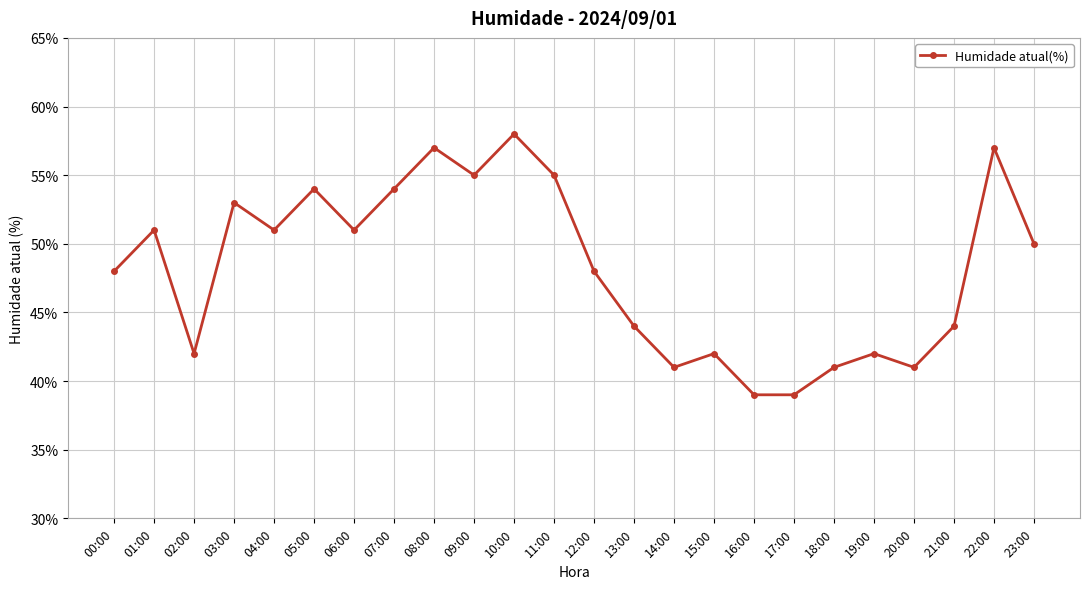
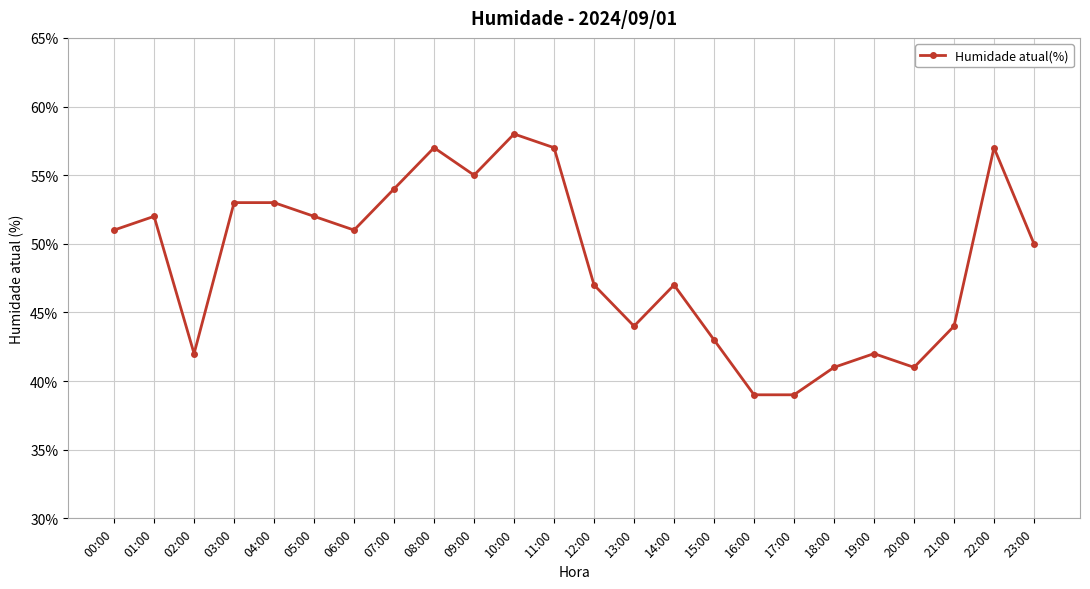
00:00: 48% -> 51%
01:00: 51% -> 52%
04:00: 51% -> 53%
05:00: 54% -> 52%
11:00: 55% -> 57%
12:00: 48% -> 47%
14:00: 41% -> 47%
15:00: 42% -> 43%
